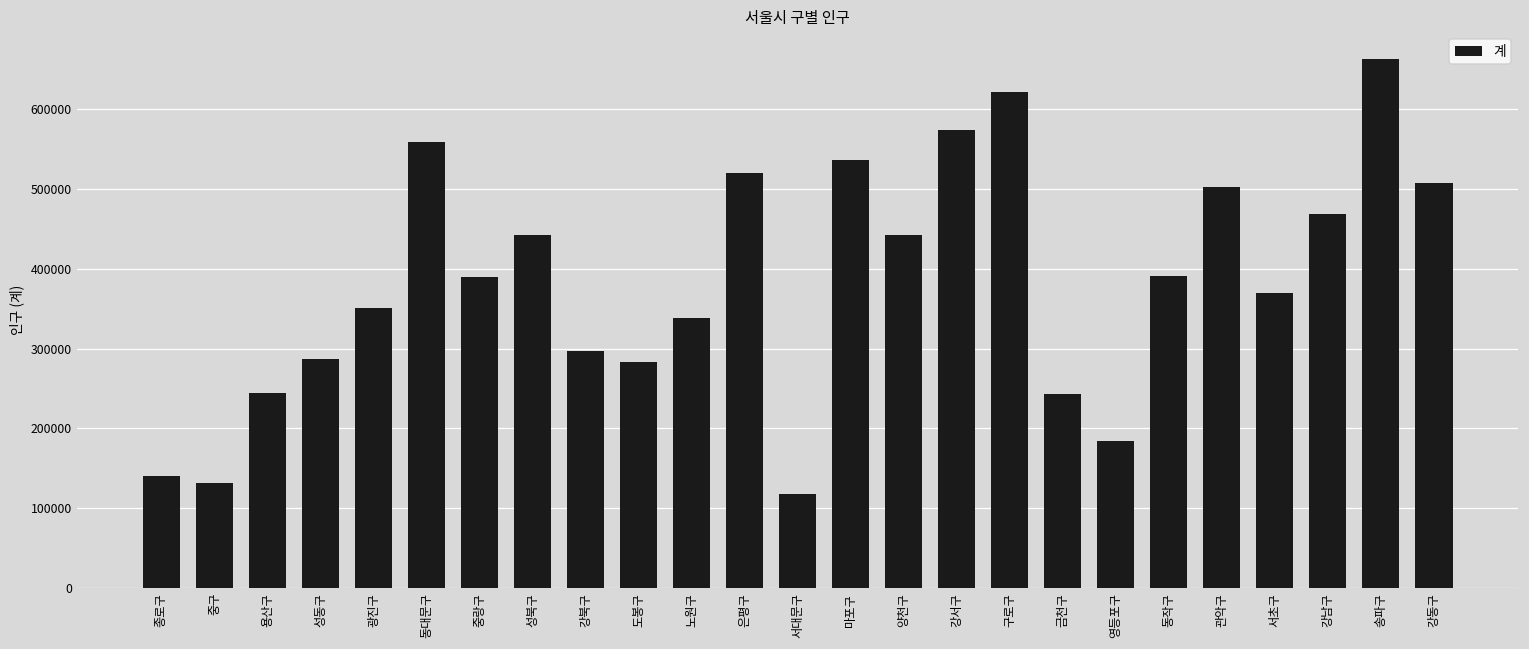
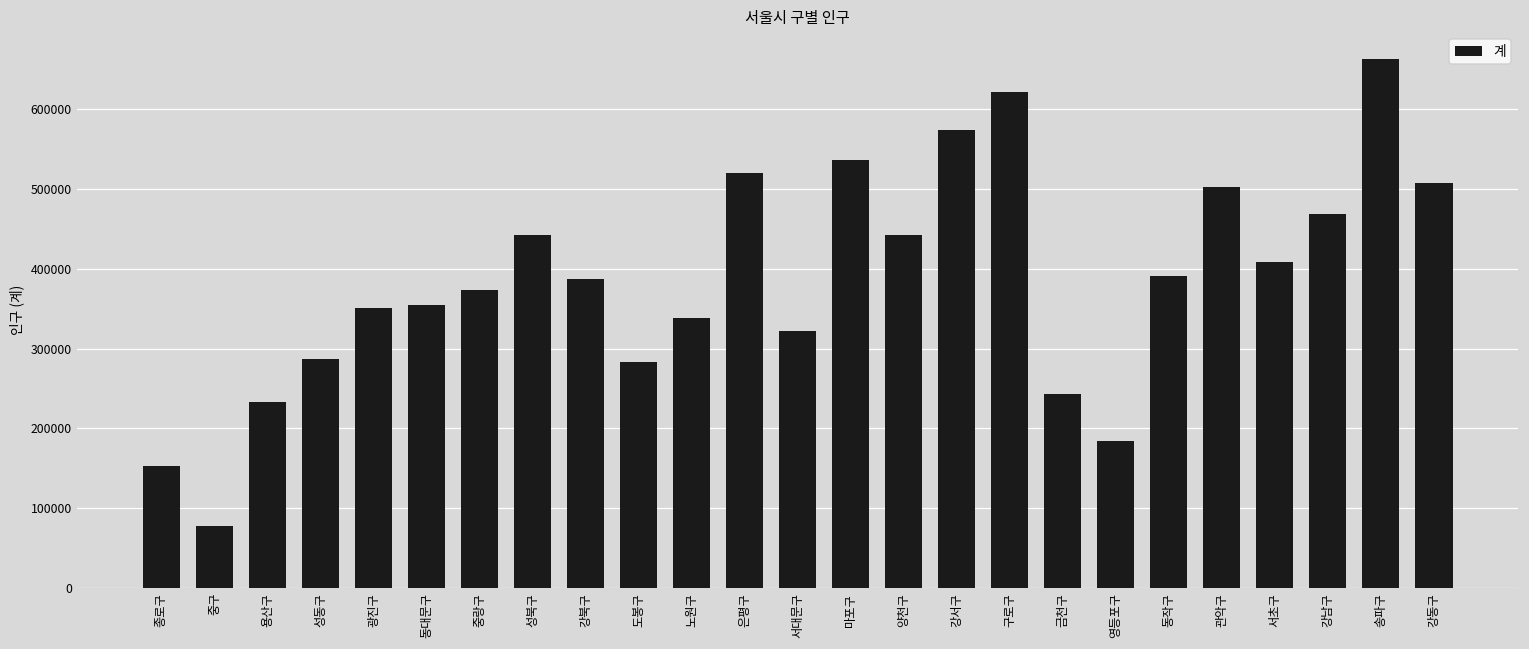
종로구: 140000 -> 150000
중구: 130000 -> 80000
용산구: 240000 -> 230000
동대문구: 560000 -> 350000
중랑구: 390000 -> 370000
강북구: 300000 -> 390000
서대문구: 120000 -> 320000
서초구: 370000 -> 410000
